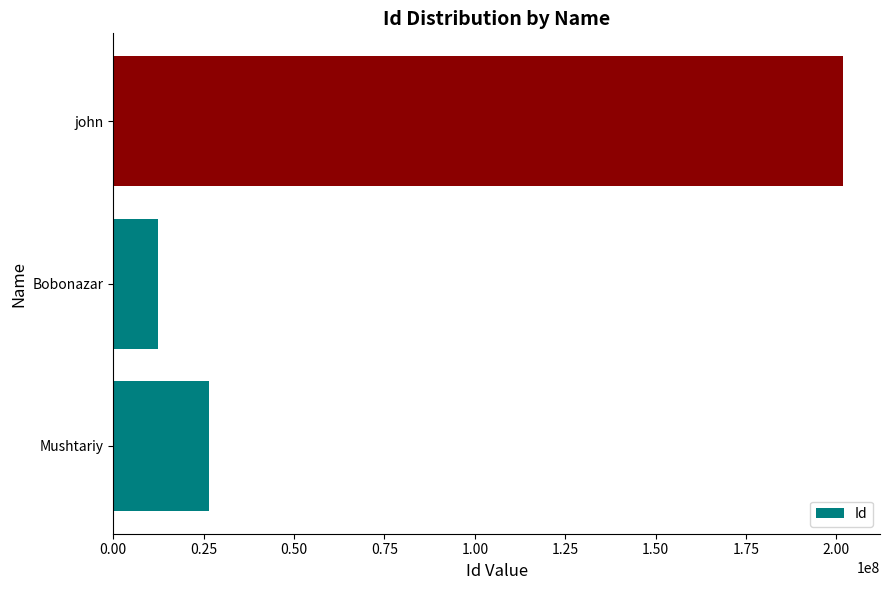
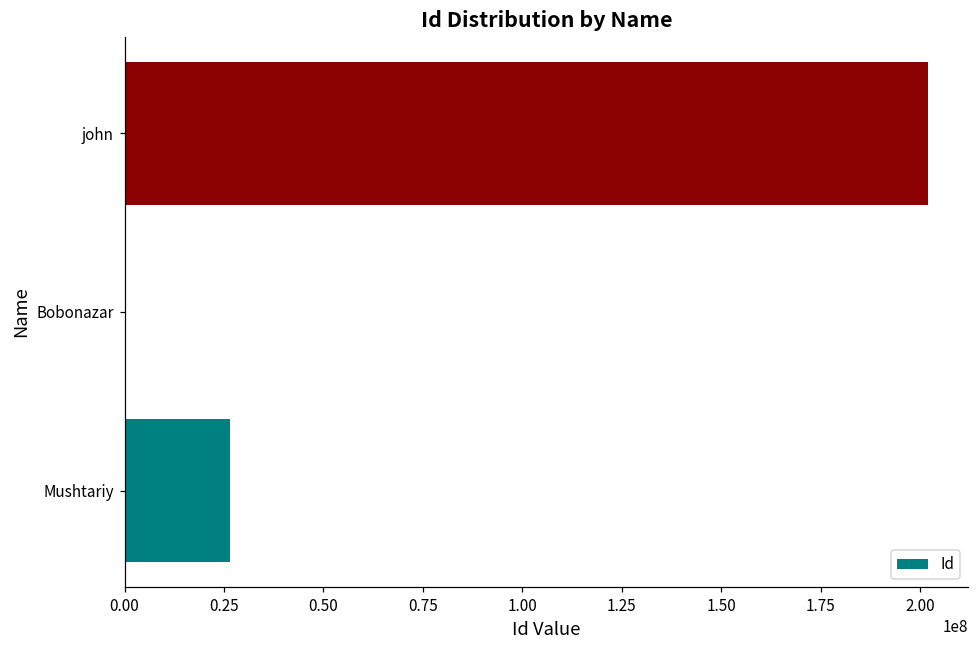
Bobonazar: 13000000 -> 0
